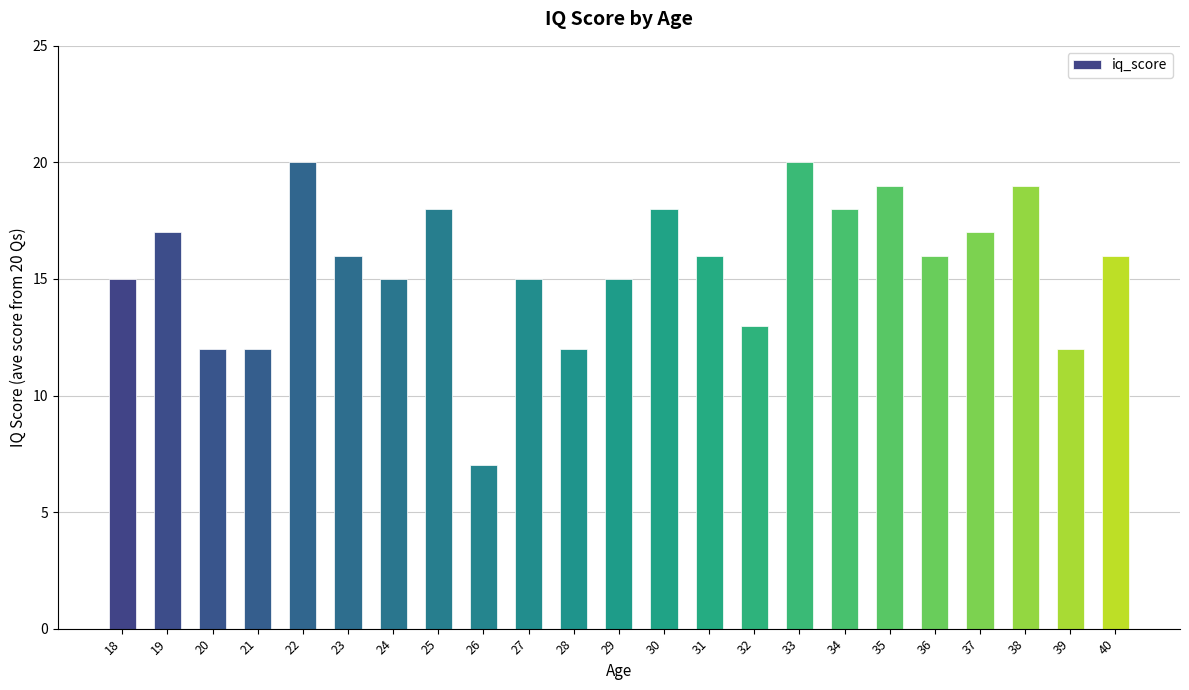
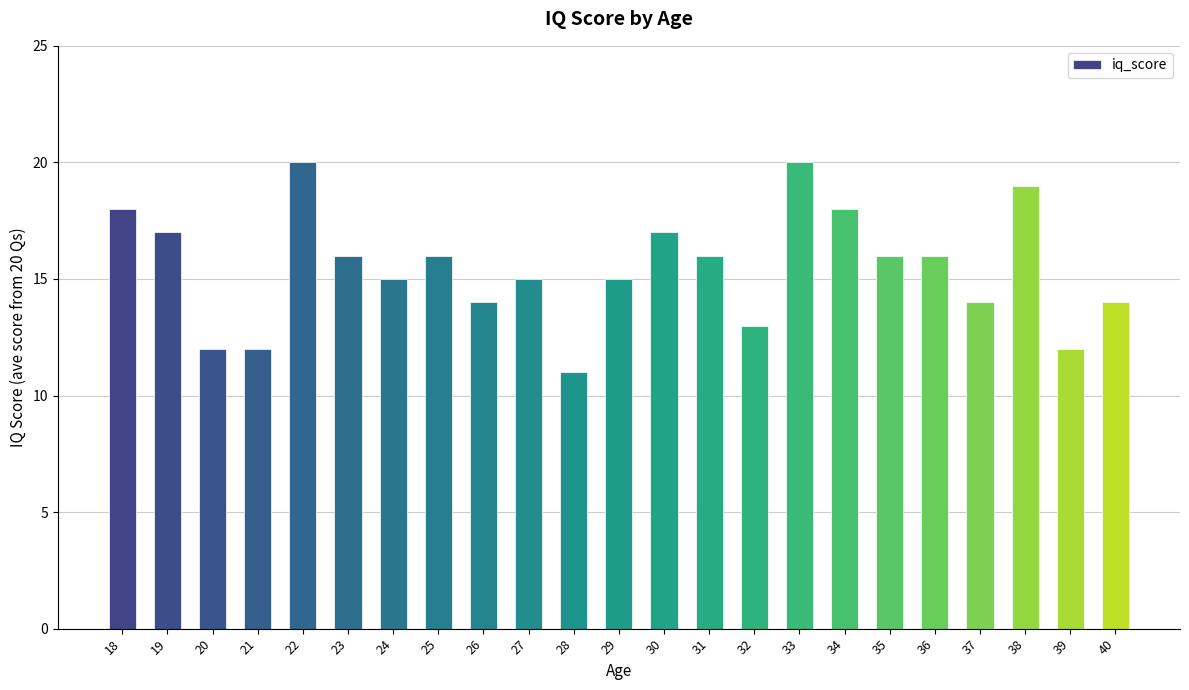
18: 15 -> 18
25: 18 -> 16
26: 7 -> 14
28: 12 -> 11
30: 18 -> 17
35: 19 -> 16
37: 17 -> 14
40: 16 -> 14
